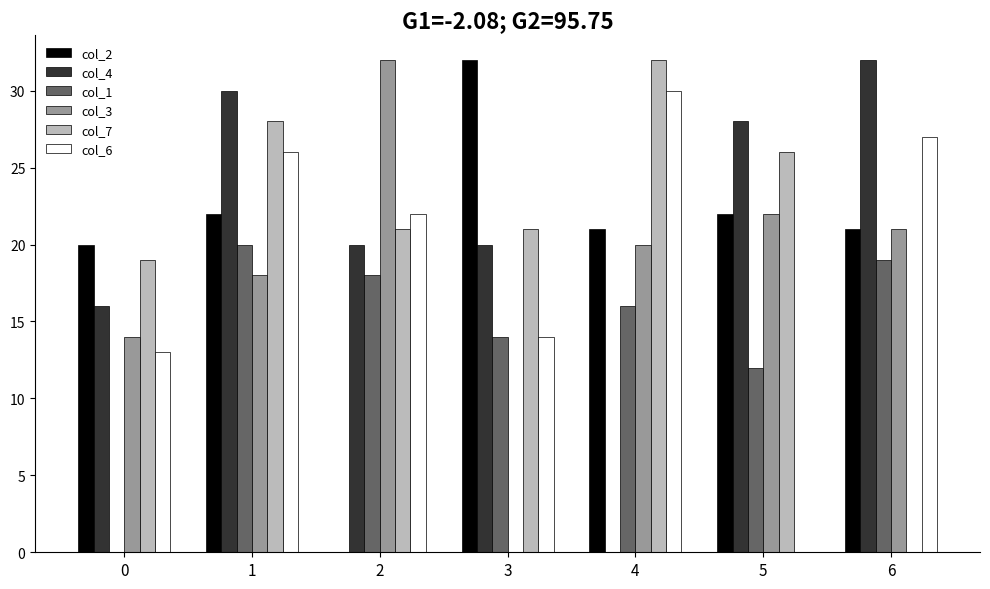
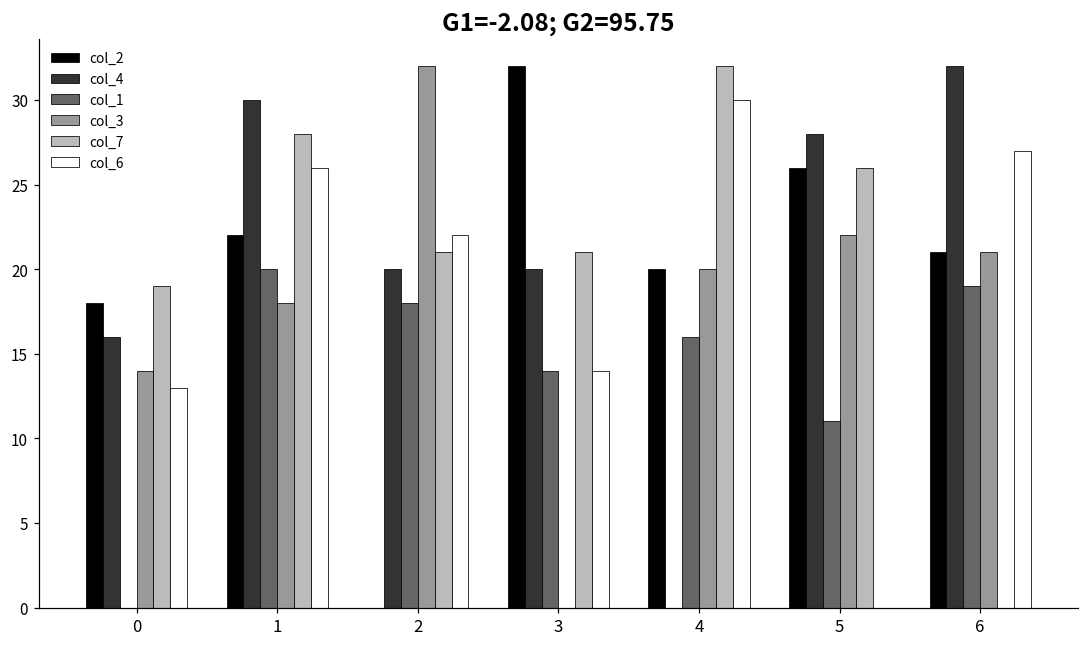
col_2, 0: 20 -> 18
col_2, 4: 21 -> 20
col_2, 5: 22 -> 26
col_1, 5: 12 -> 11
